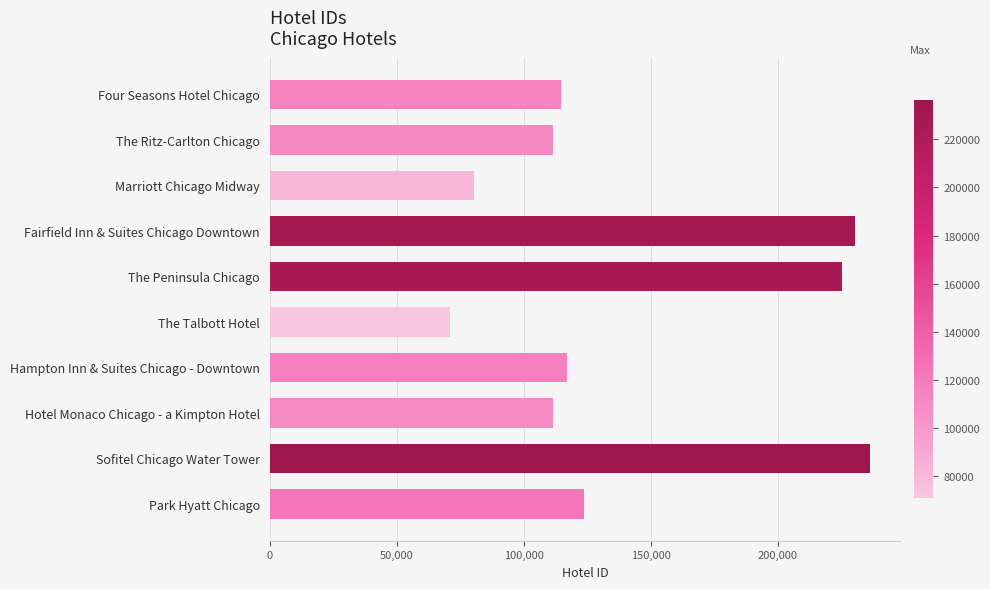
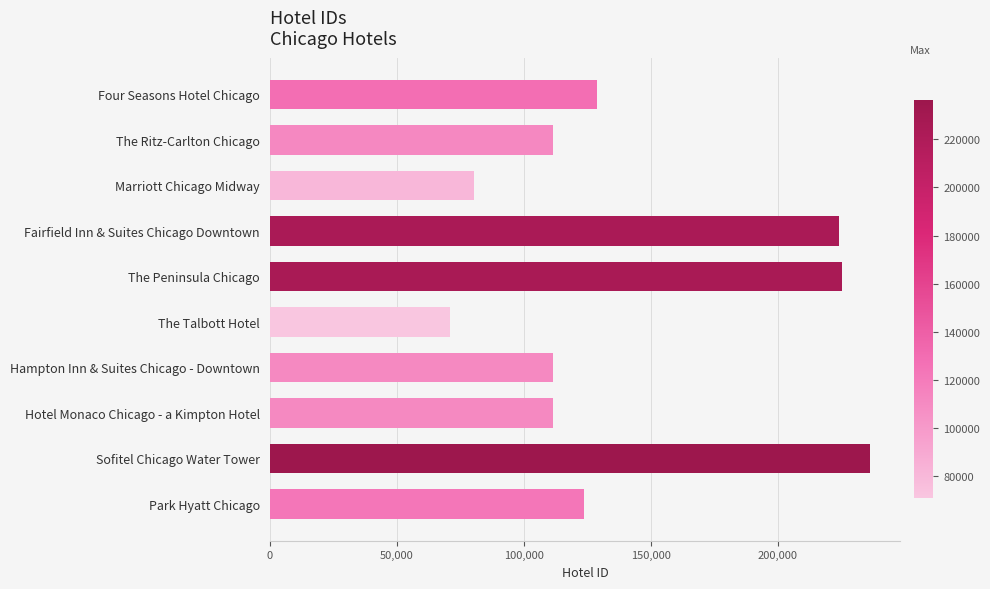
Four Seasons Hotel Chicago: 115,000 -> 129,000
Fairfield Inn & Suites Chicago Downtown: 230,000 -> 224,000
Hampton Inn & Suites Chicago - Downtown: 117,000 -> 111,000
